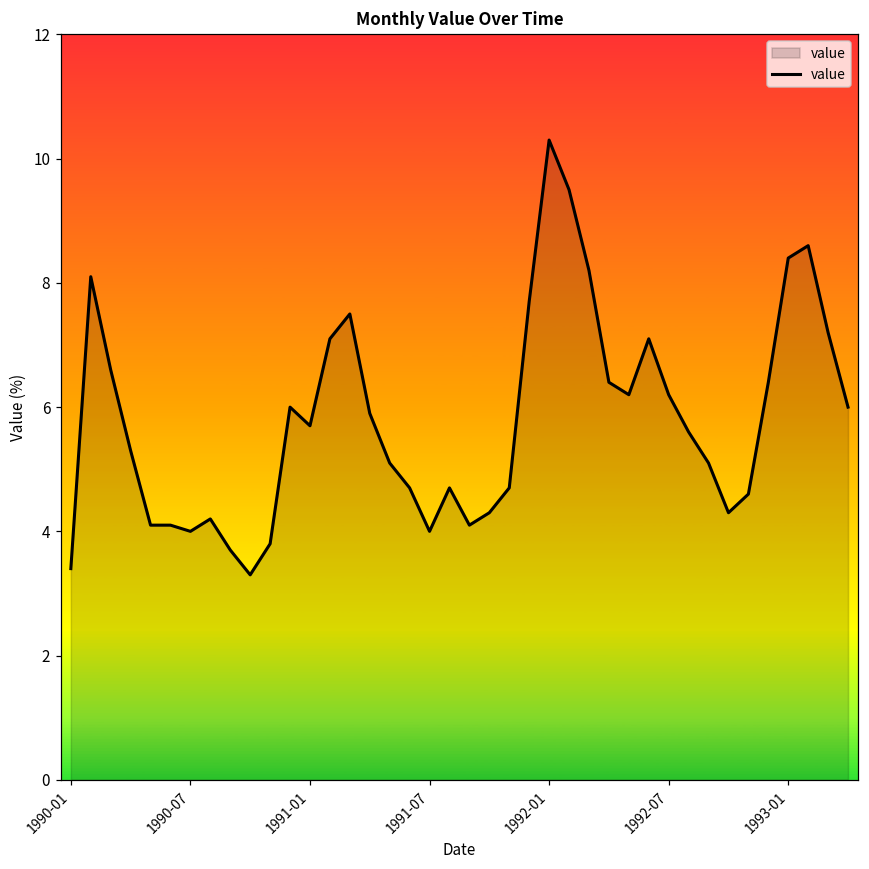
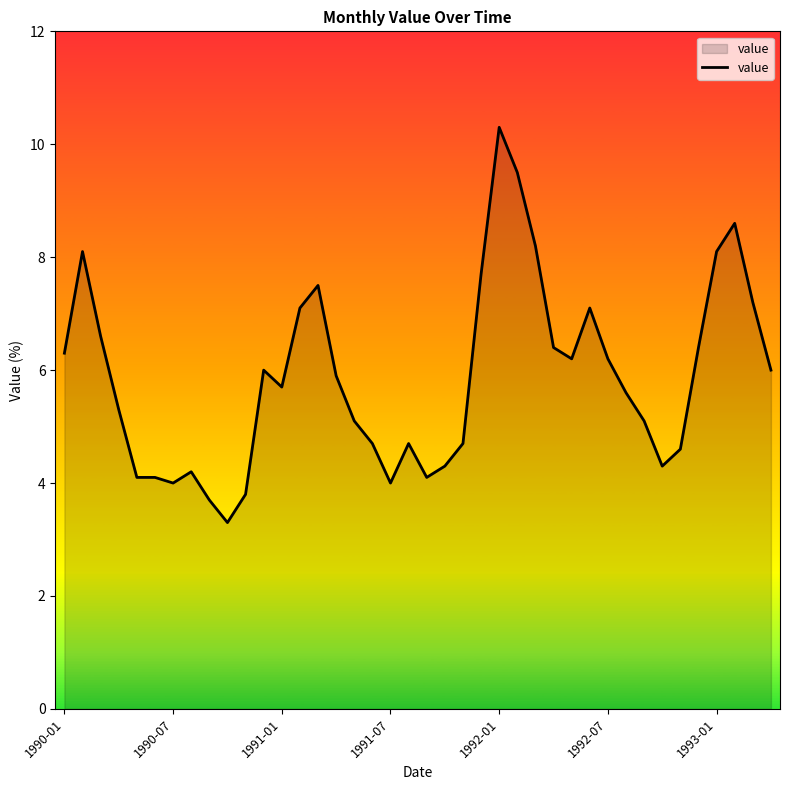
1990-01: 3.4 -> 6.3
1993-01: 8.4 -> 8.1
